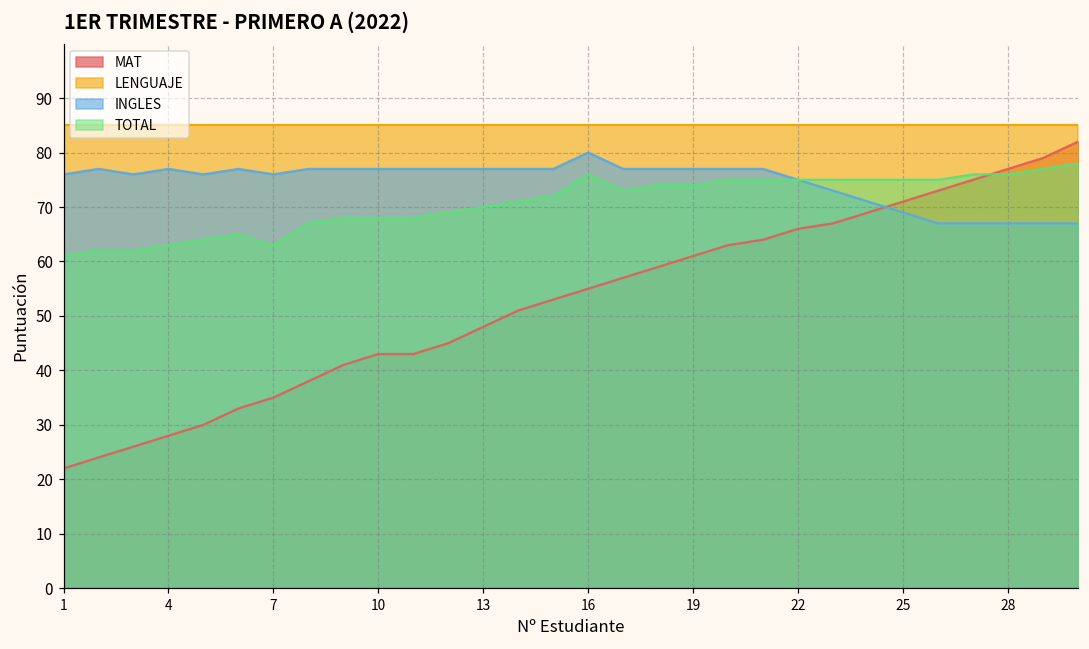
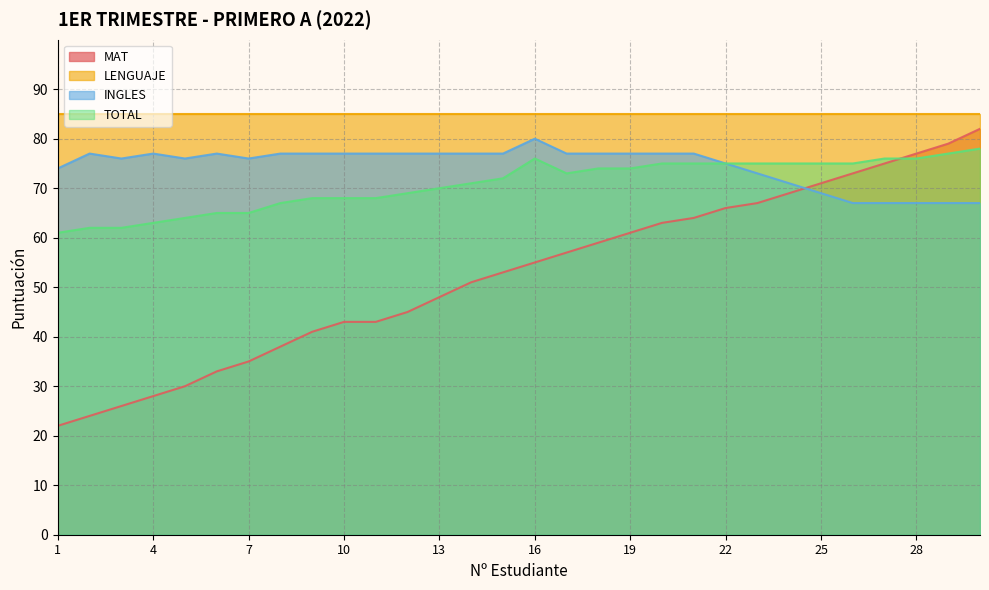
INGLES, 1: 76 -> 74
TOTAL, 7: 63 -> 65
